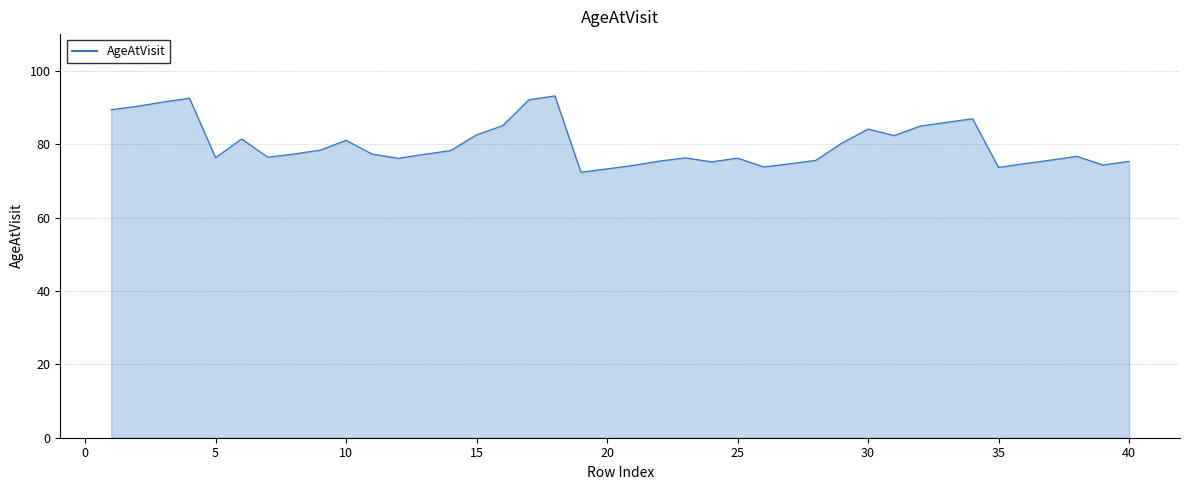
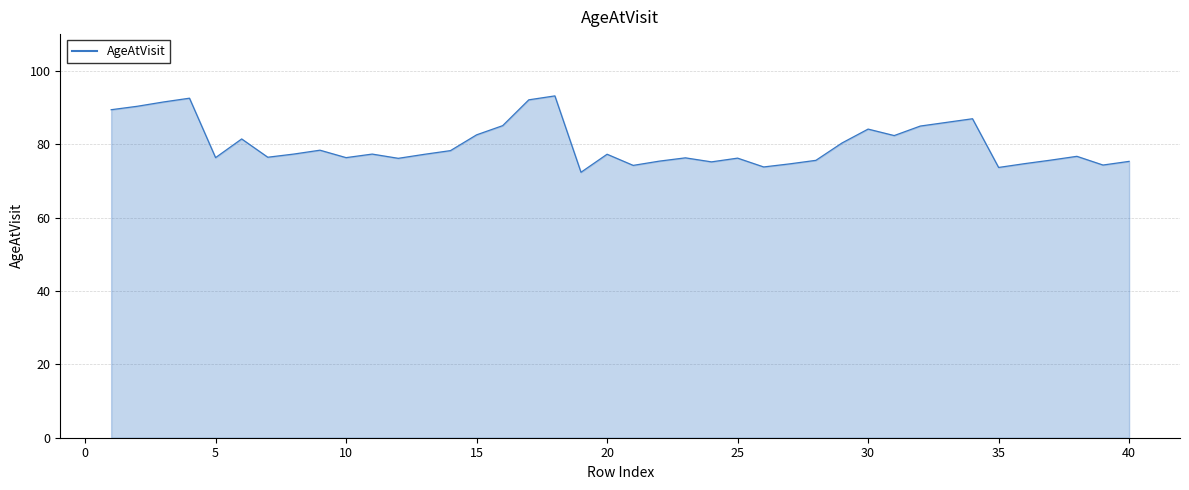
10: 81 -> 76
20: 73 -> 77
